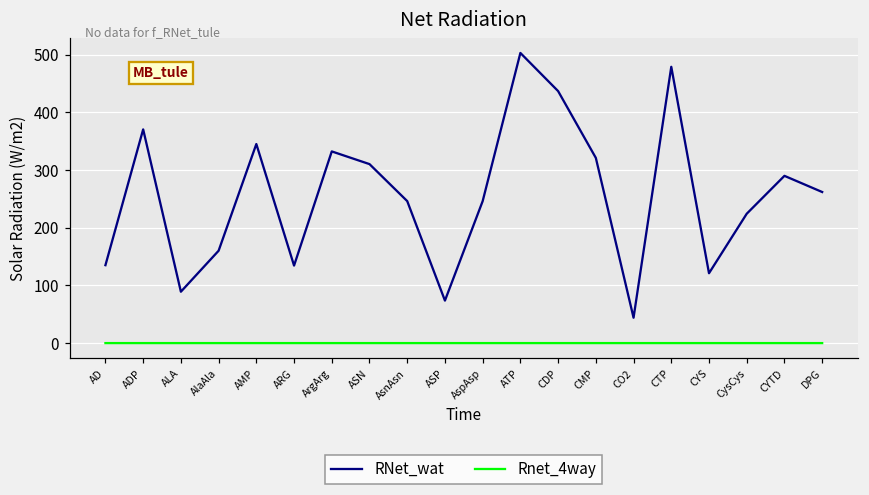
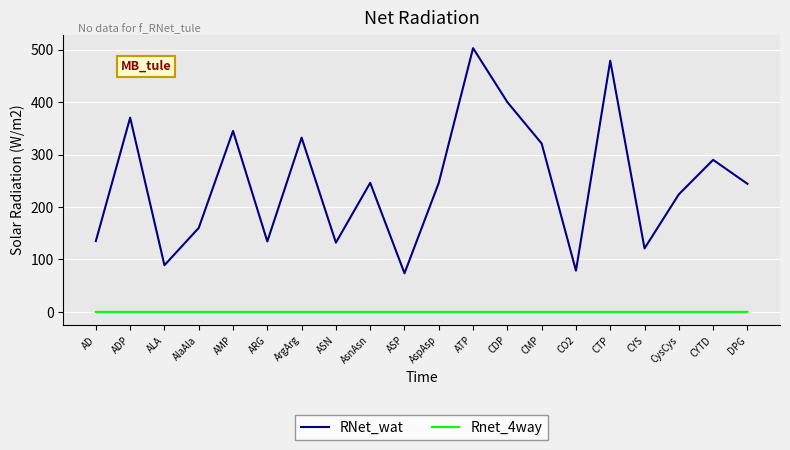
RNet_wat, ASN: 310 -> 130
RNet_wat, CDP: 440 -> 400
RNet_wat, CO2: 40 -> 80
RNet_wat, DPG: 260 -> 240
